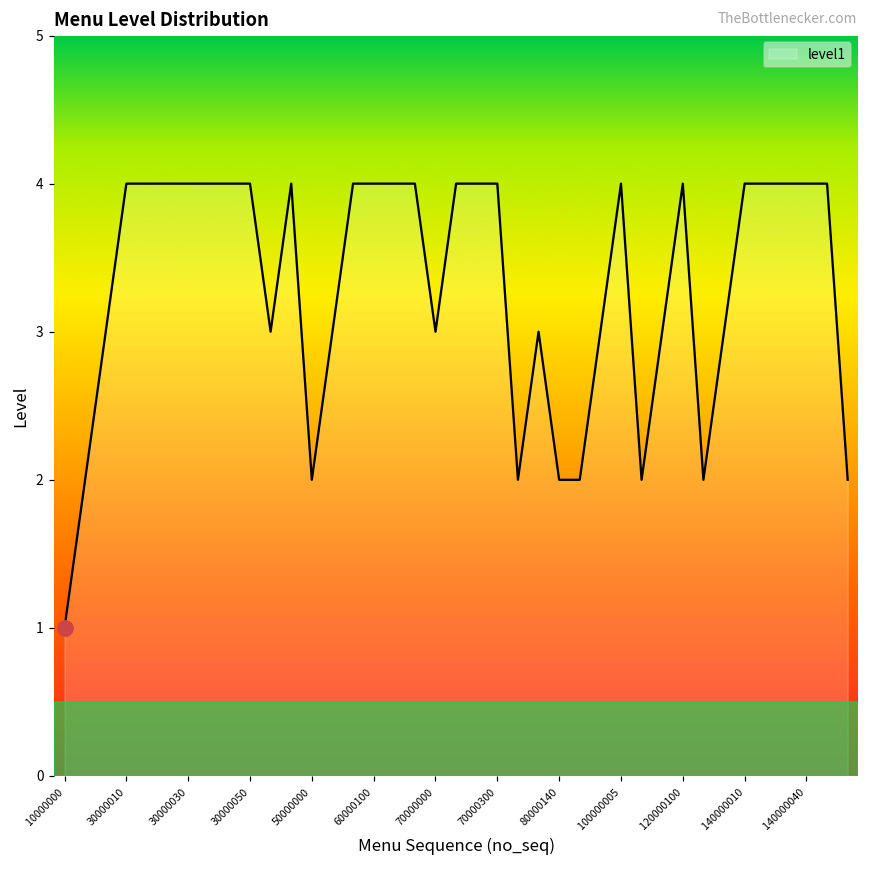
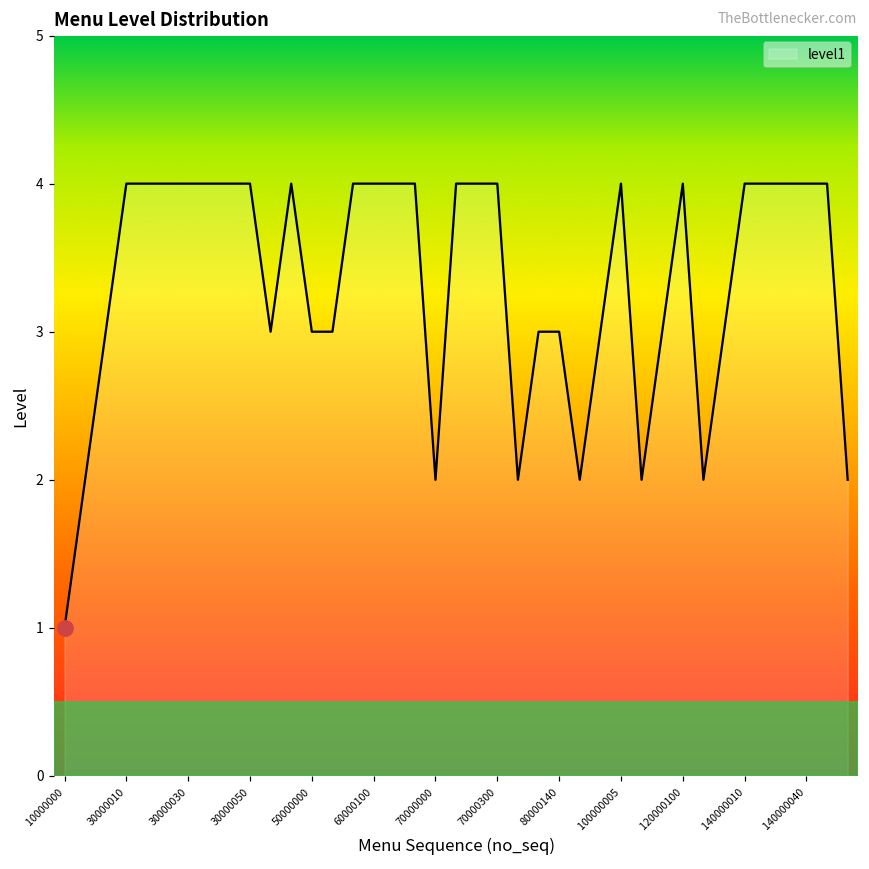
level1, 50000000: 2 -> 3
level1, 70000000: 3 -> 2
level1, 80000140: 2 -> 3
